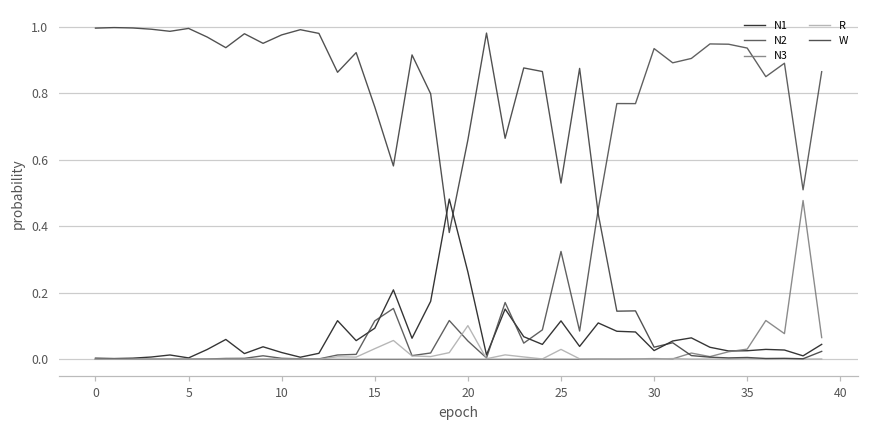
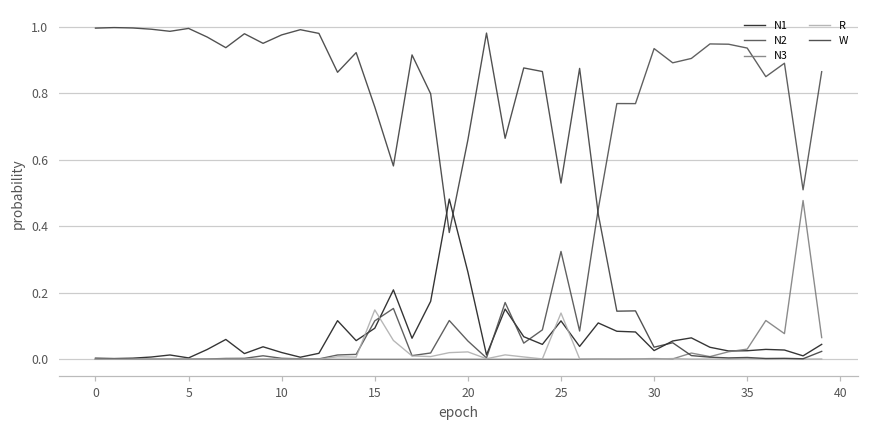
R, 15: 0.03 -> 0.15
R, 20: 0.10 -> 0.02
R, 25: 0.03 -> 0.14
